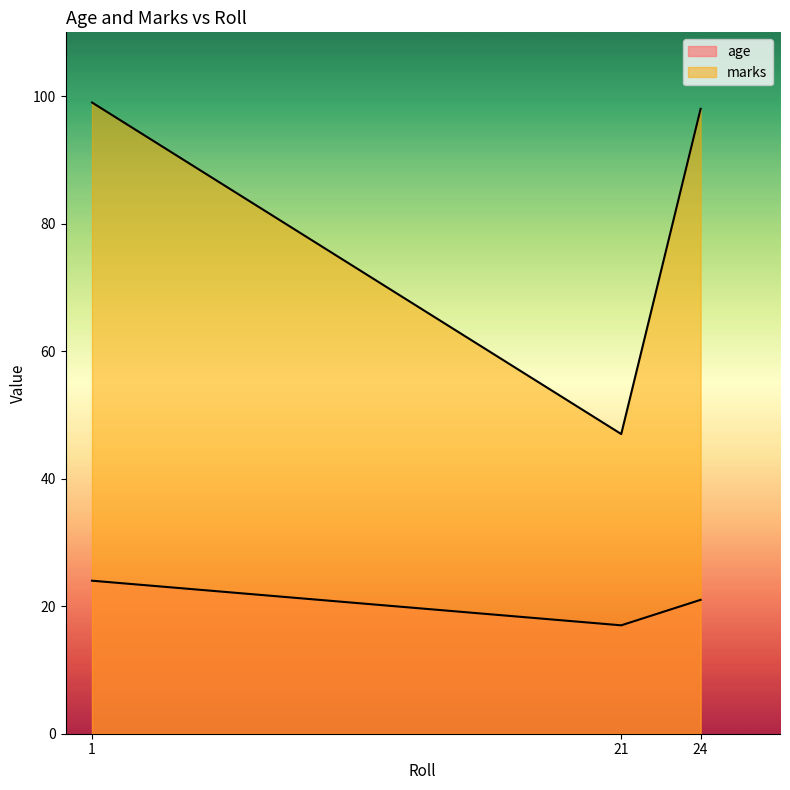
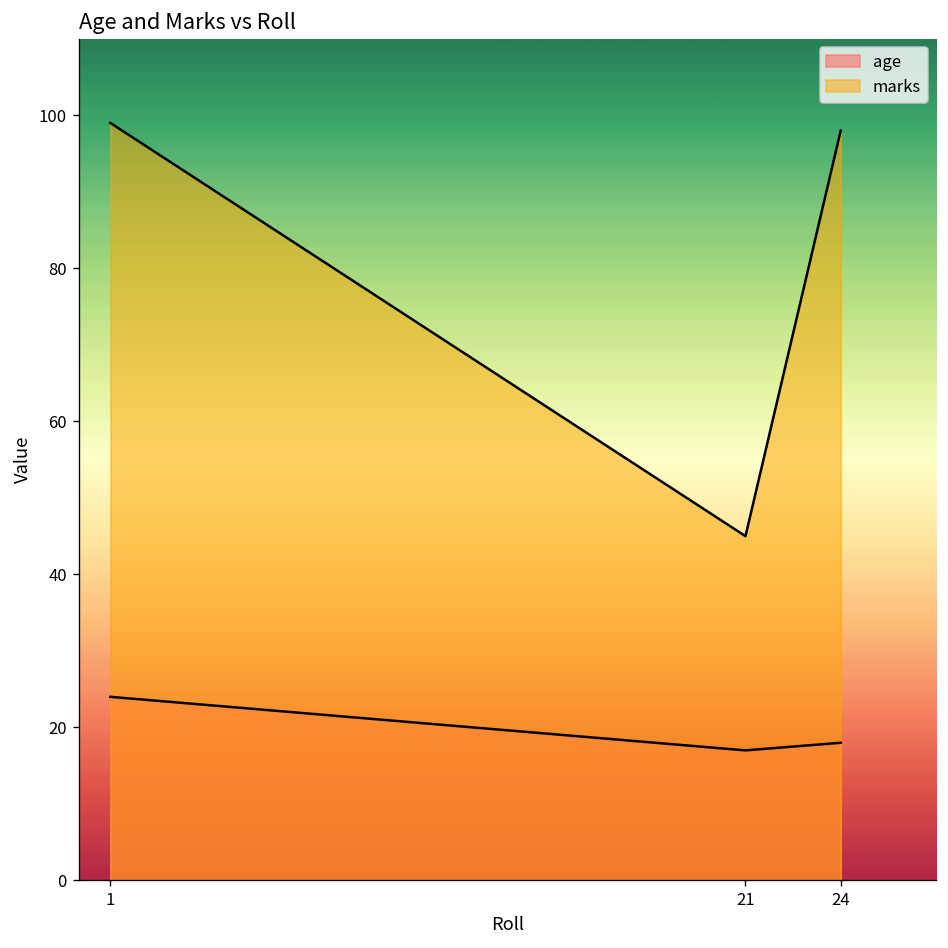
marks, 21: 47 -> 45
age, 24: 21 -> 18
